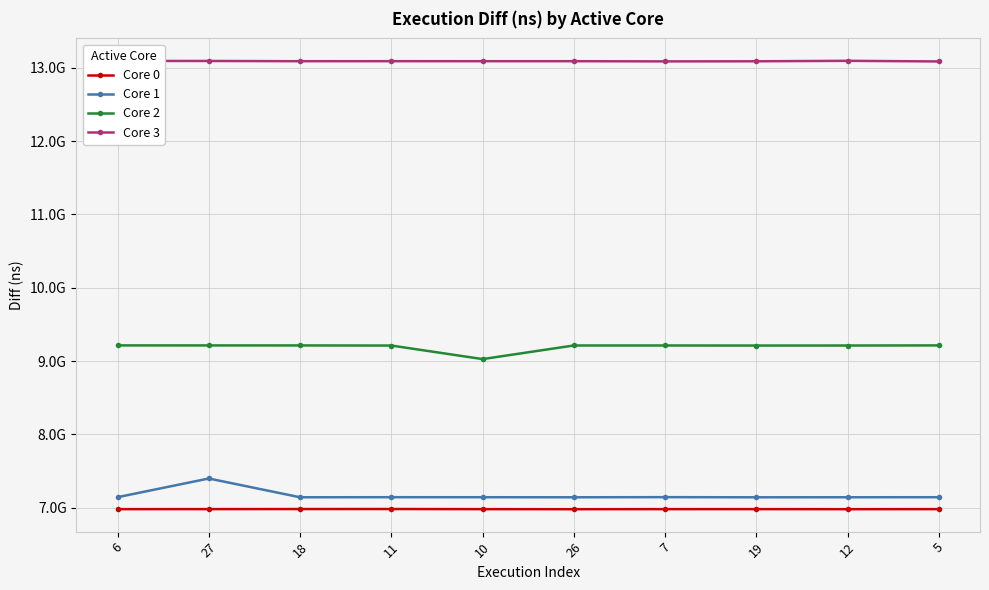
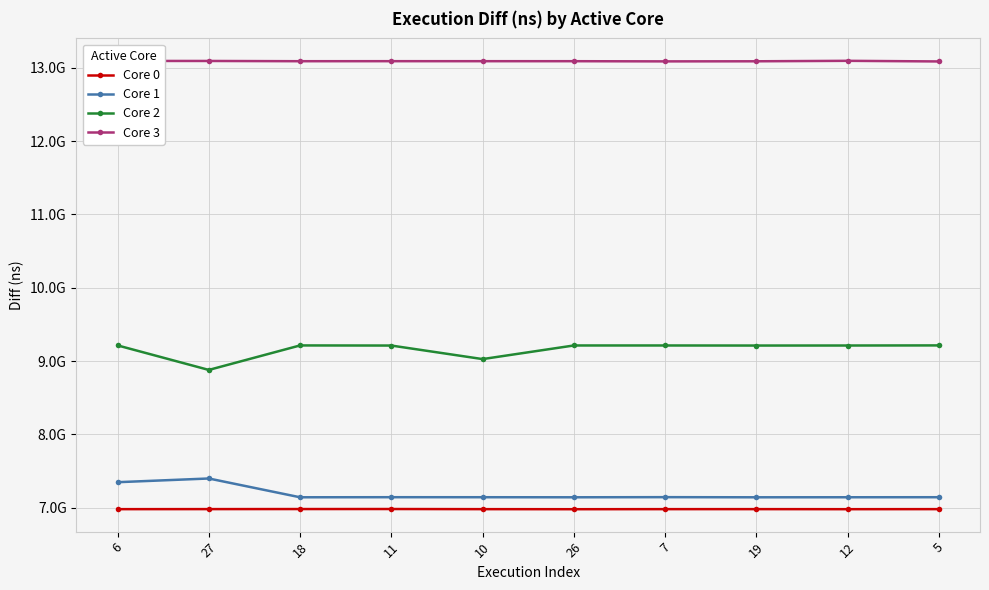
Core 1, 6: 7100000000 -> 7300000000
Core 2, 27: 9200000000 -> 8900000000
